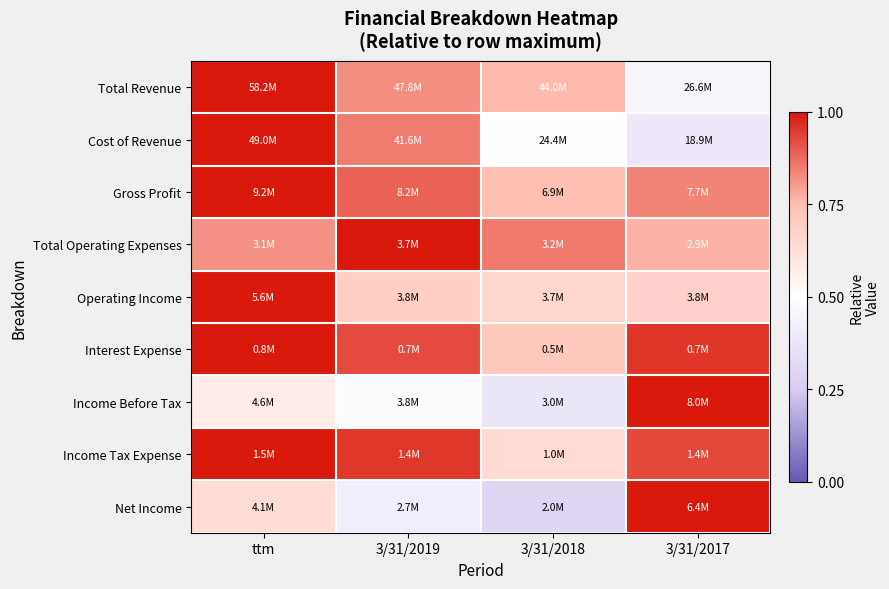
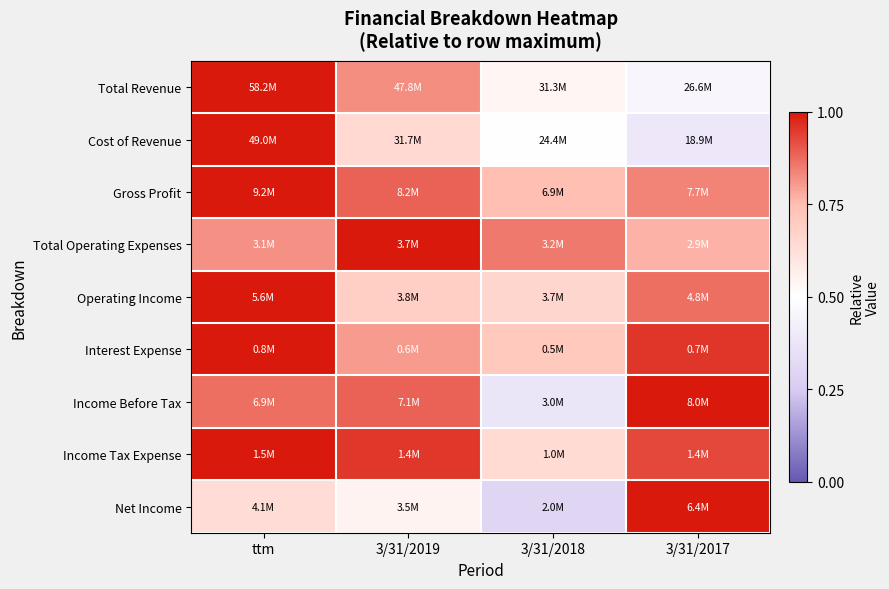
Total Revenue, 3/31/2018: 44.0M -> 31.3M
Cost of Revenue, 3/31/2019: 41.6M -> 31.7M
Operating Income, 3/31/2017: 3.8M -> 4.8M
Interest Expense, 3/31/2019: 0.7M -> 0.6M
Income Before Tax, ttm: 4.6M -> 6.9M
Income Before Tax, 3/31/2019: 3.8M -> 7.1M
Net Income, 3/31/2019: 2.7M -> 3.5M
